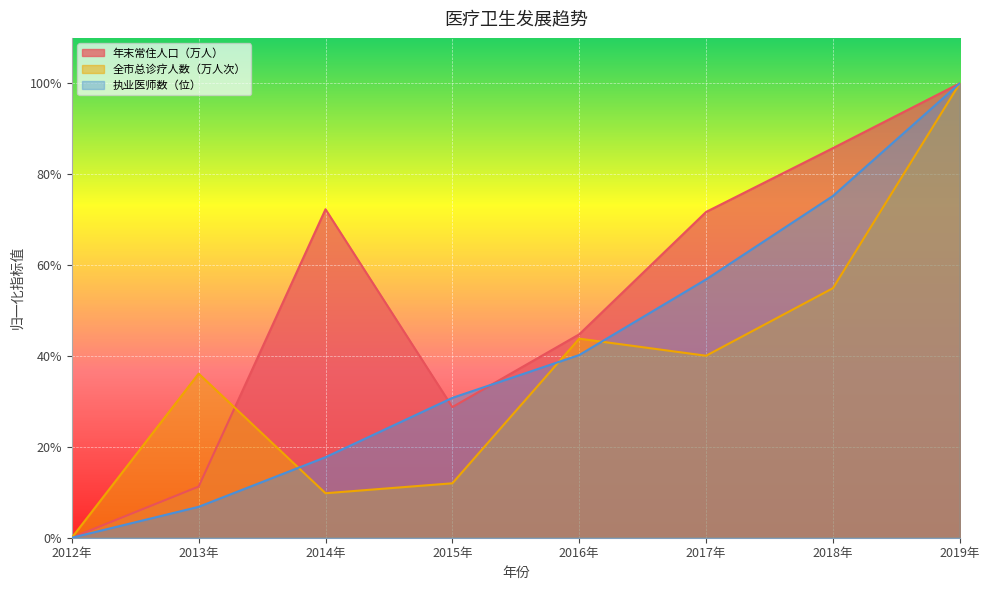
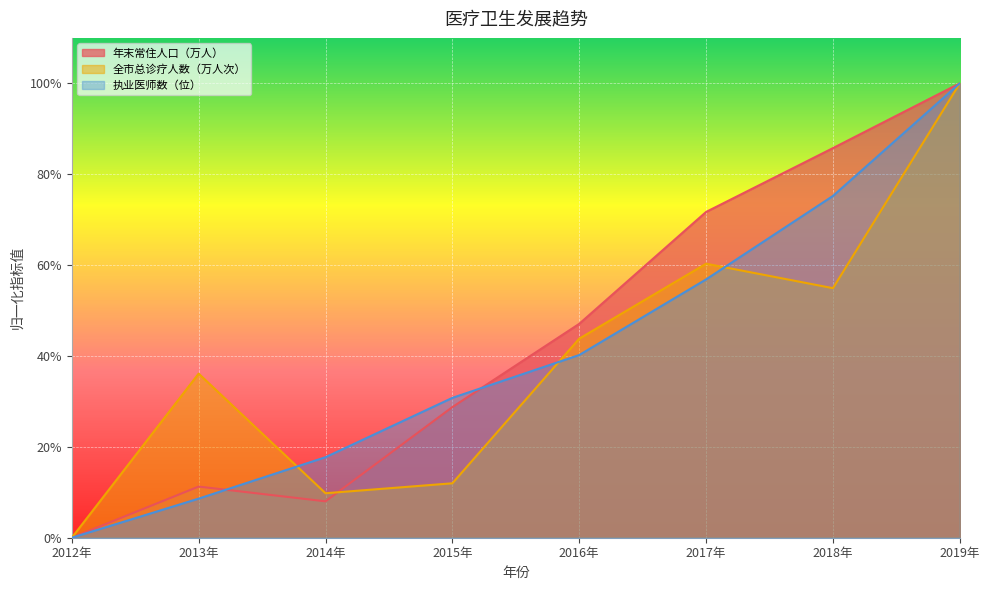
执业医师数（位）, 2013年: 7% -> 9%
年末常住人口（万人）, 2014年: 72% -> 8%
年末常住人口（万人）, 2016年: 45% -> 47%
全市总诊疗人数（万人次）, 2017年: 40% -> 60%
